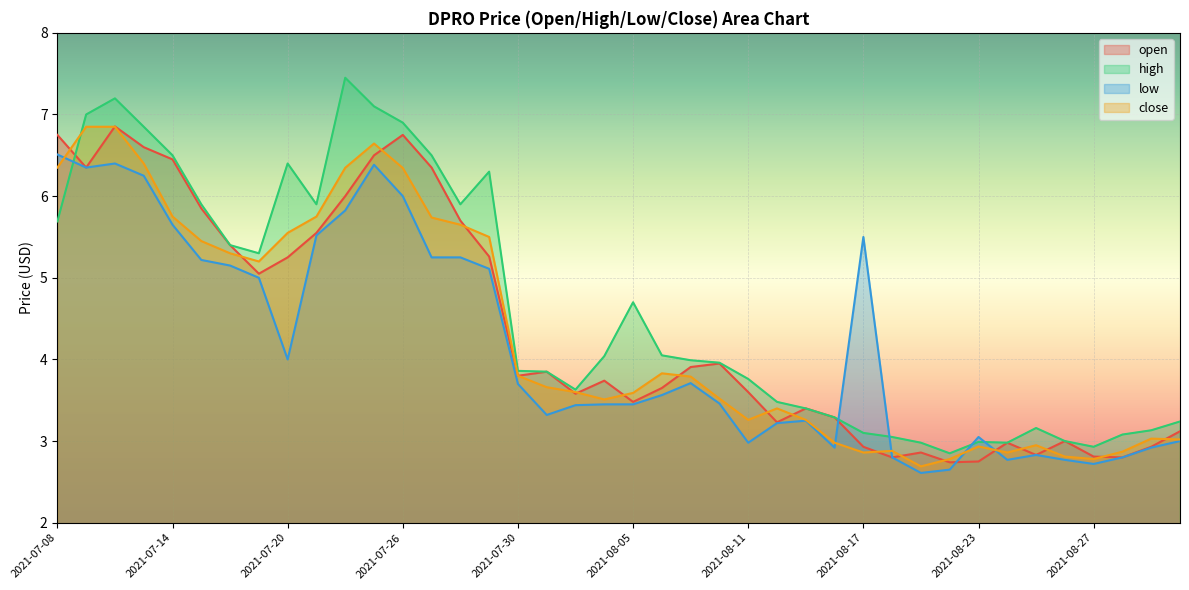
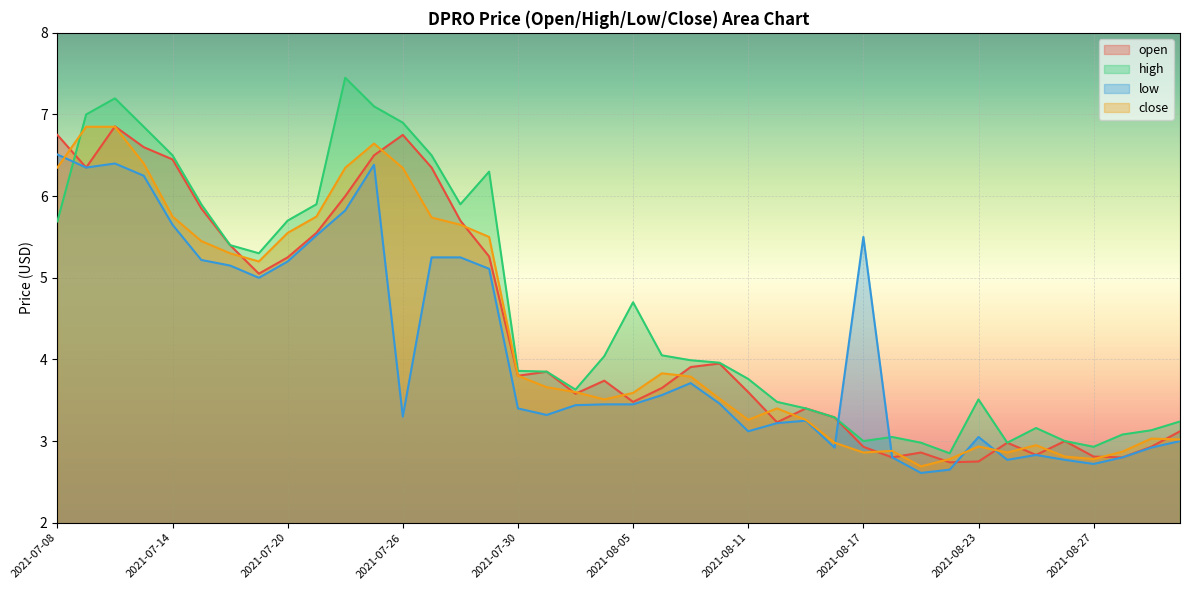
high, 2021-07-20: 6.4 -> 5.7
low, 2021-07-20: 4.0 -> 5.2
low, 2021-07-26: 6.0 -> 3.3
low, 2021-07-30: 3.7 -> 3.4
low, 2021-08-11: 3.0 -> 3.1
high, 2021-08-17: 3.1 -> 3.0
high, 2021-08-23: 3.0 -> 3.5
